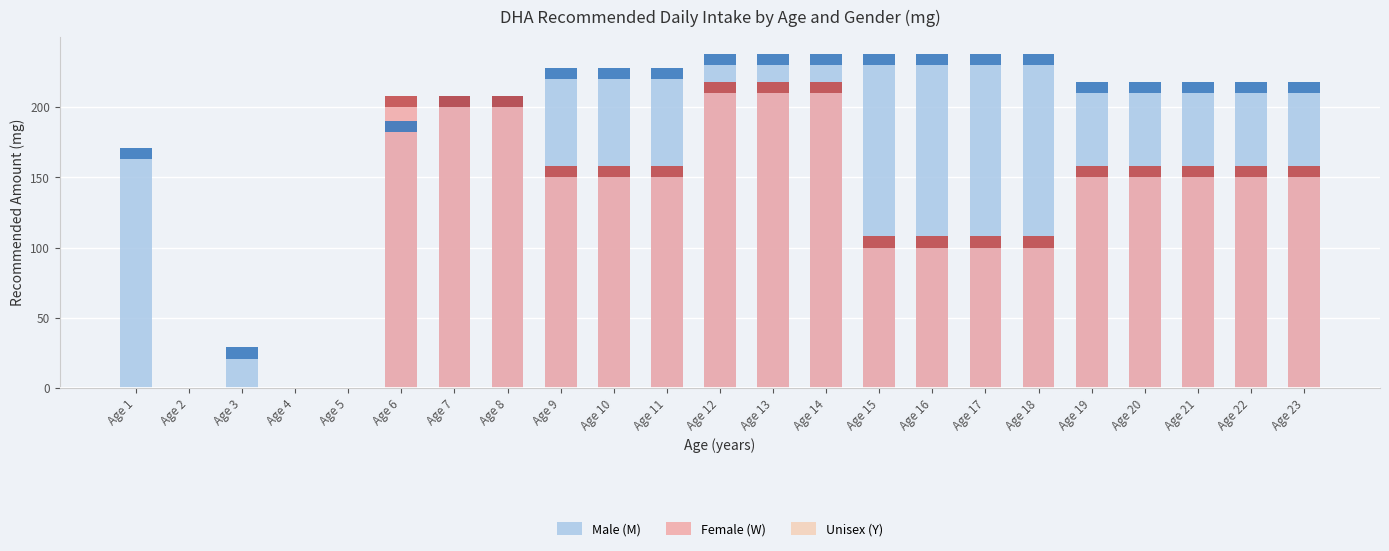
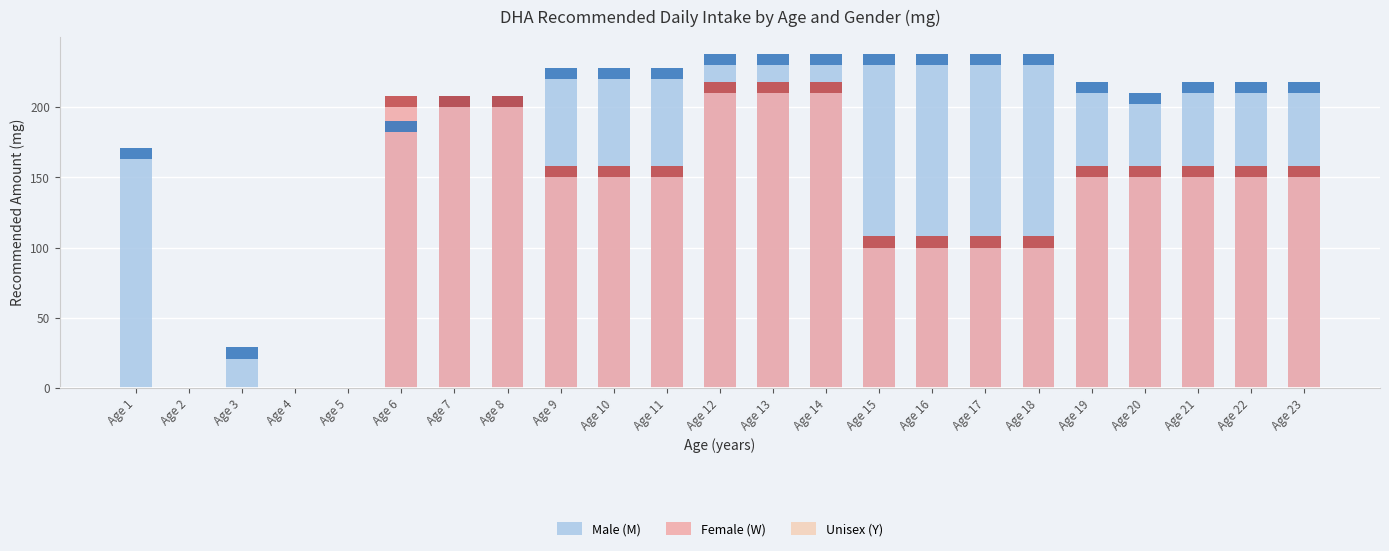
Male (M), Age 20: 210 -> 202
